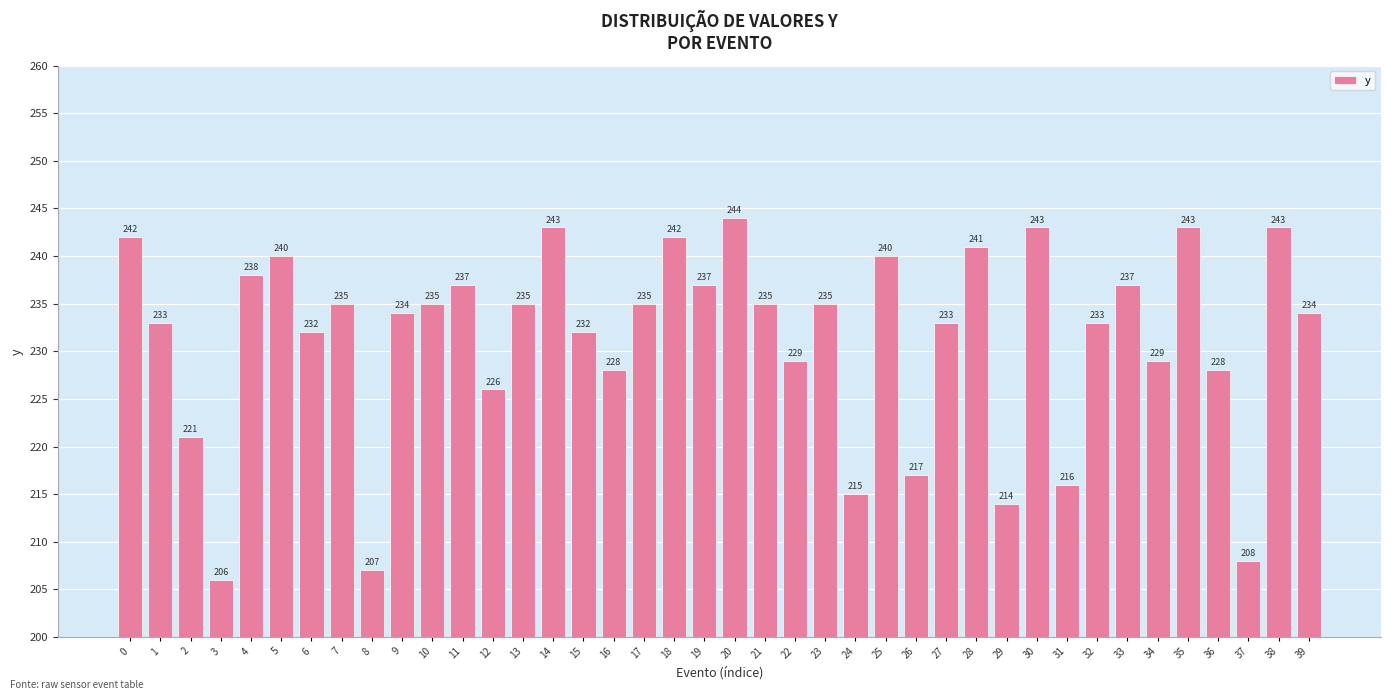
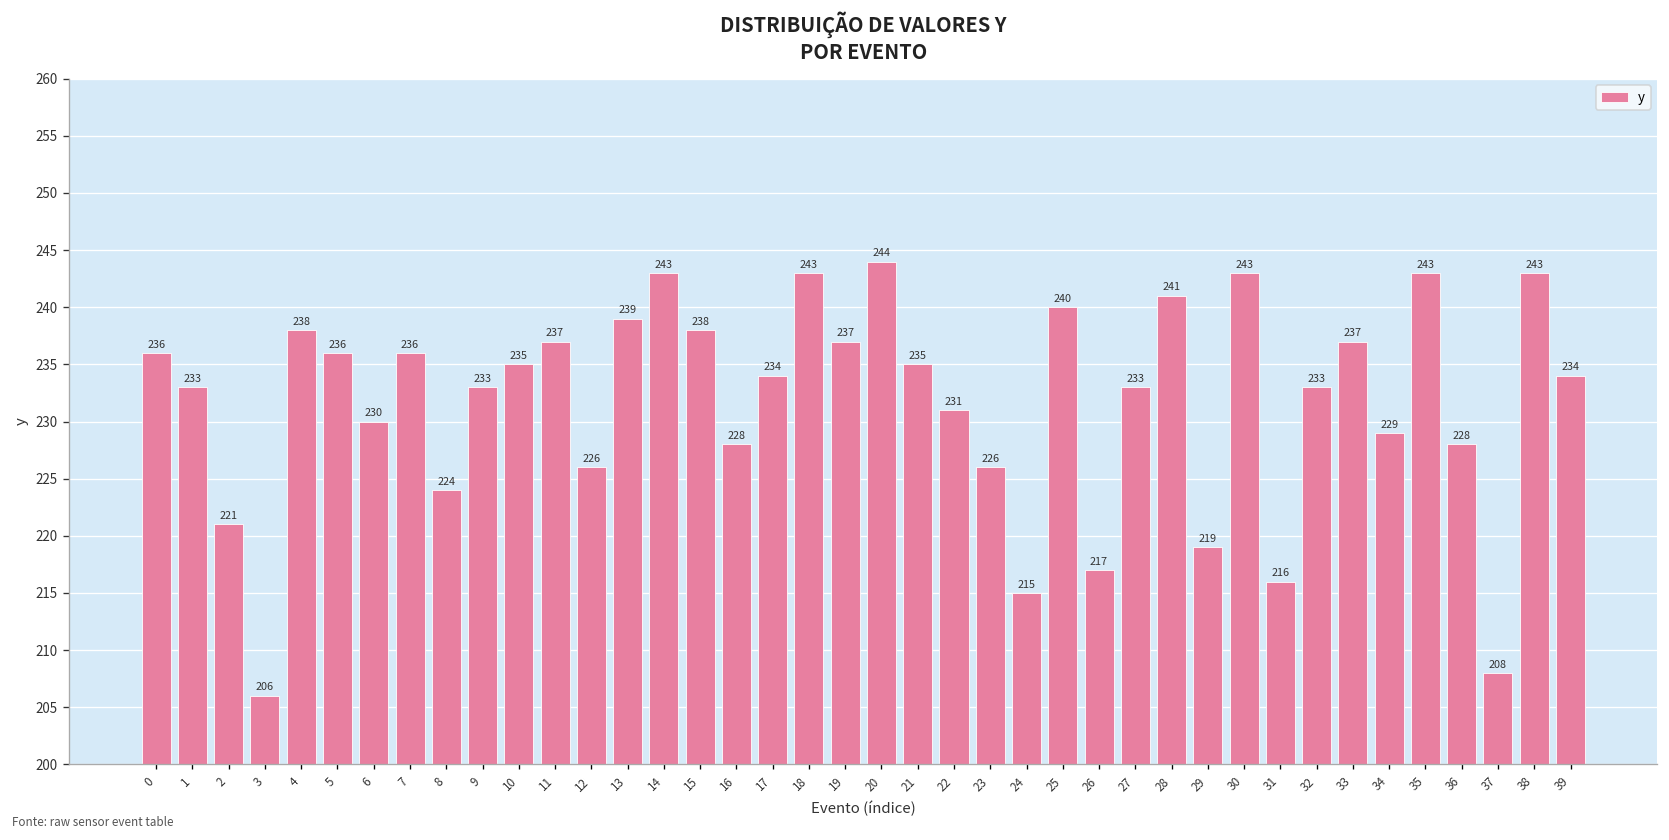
0: 242 -> 236
5: 240 -> 236
6: 232 -> 230
7: 235 -> 236
8: 207 -> 224
9: 234 -> 233
13: 235 -> 239
15: 232 -> 238
17: 235 -> 234
18: 242 -> 243
22: 229 -> 231
23: 235 -> 226
29: 214 -> 219
